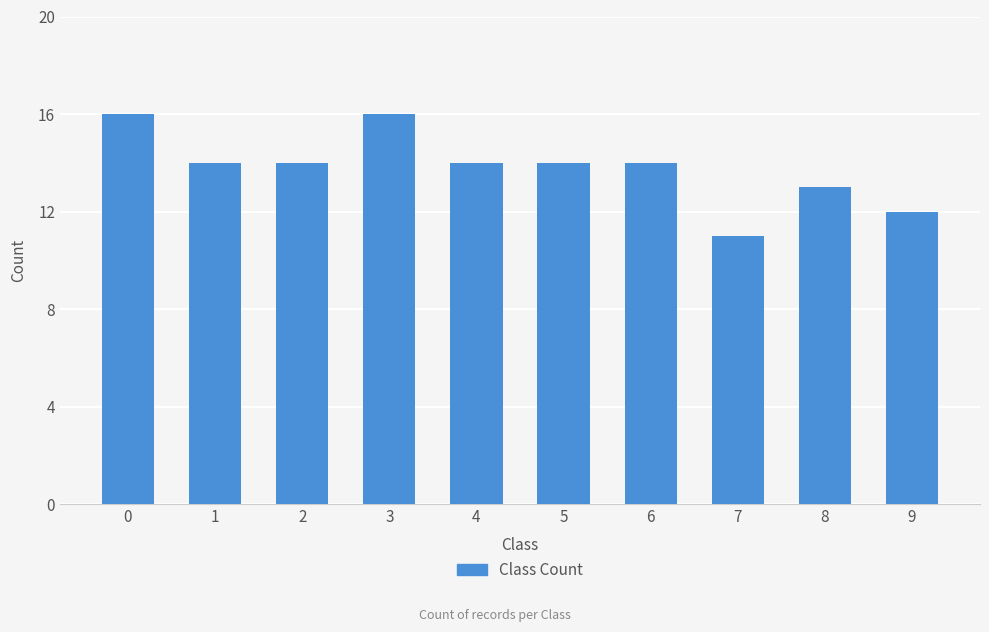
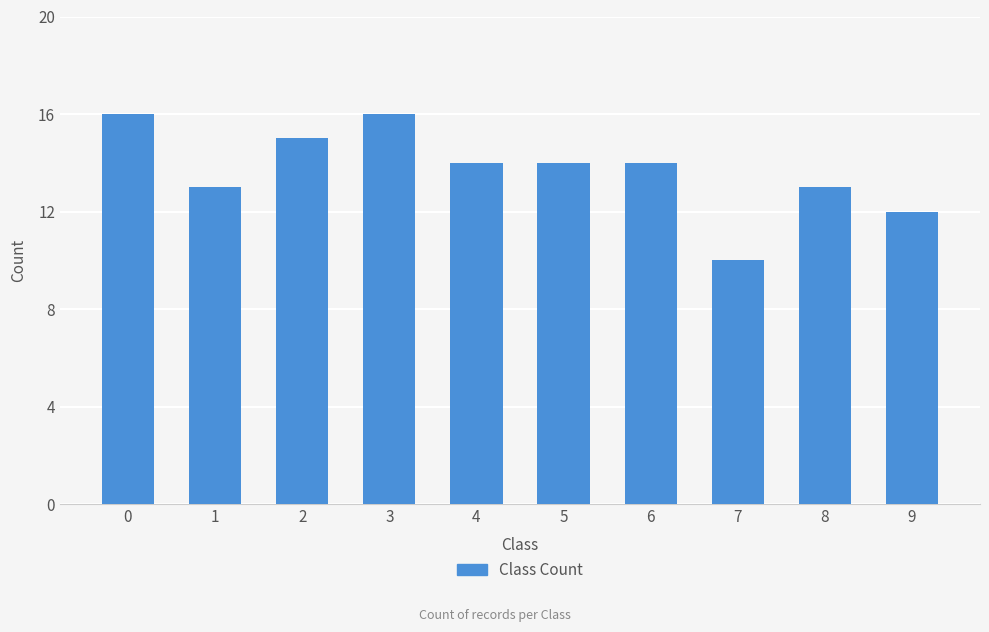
1: 14 -> 13
2: 14 -> 15
7: 11 -> 10
